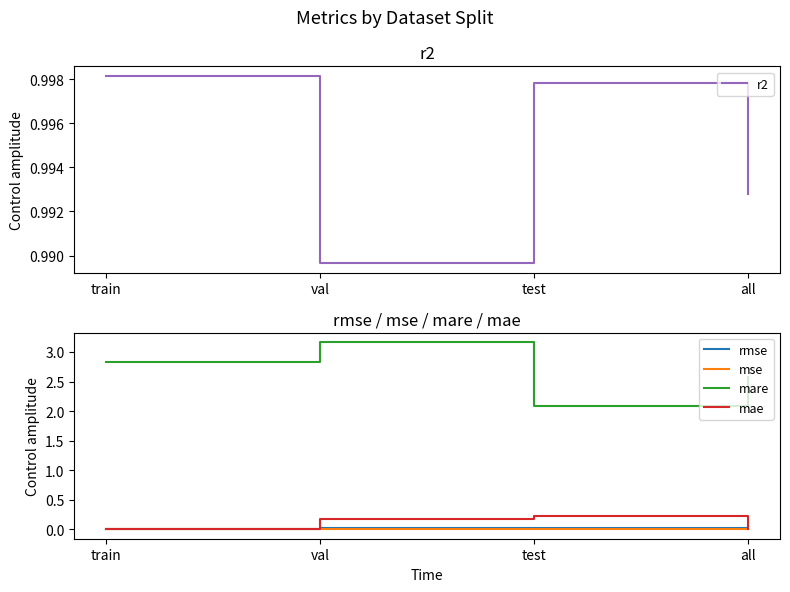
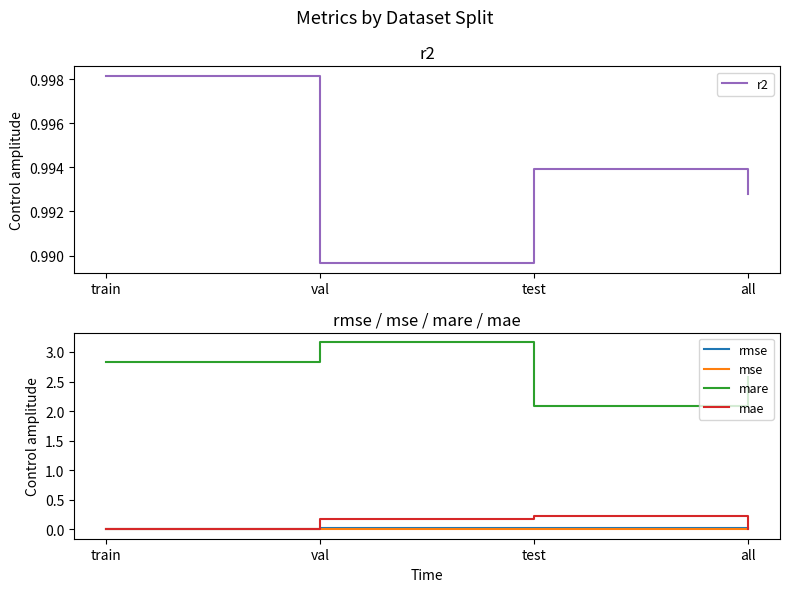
r2, test: 0.9978 -> 0.9939
